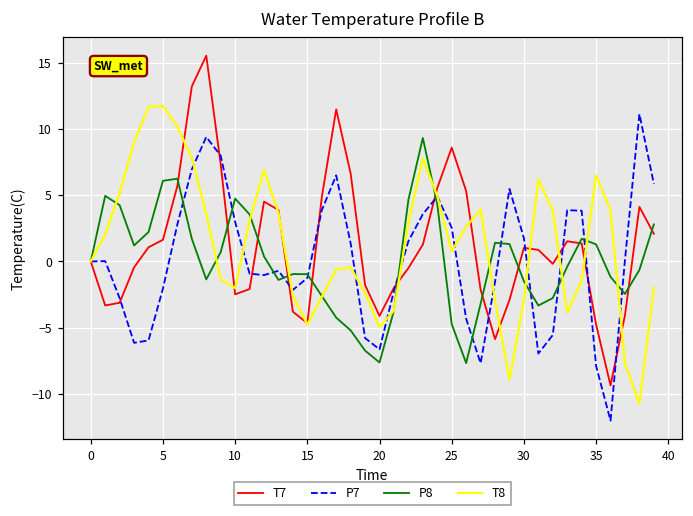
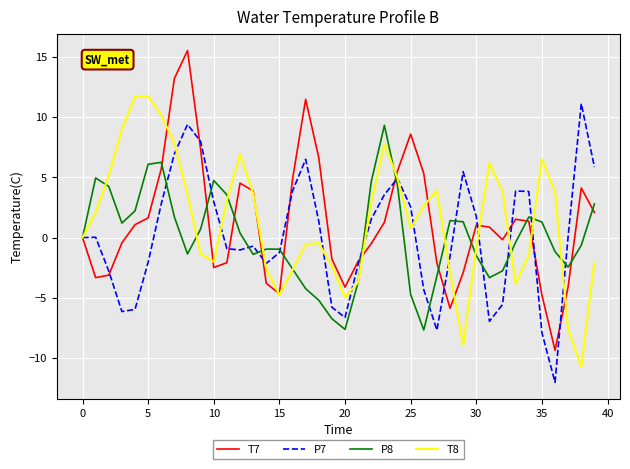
T8, 30: -2.9 -> -0.8
